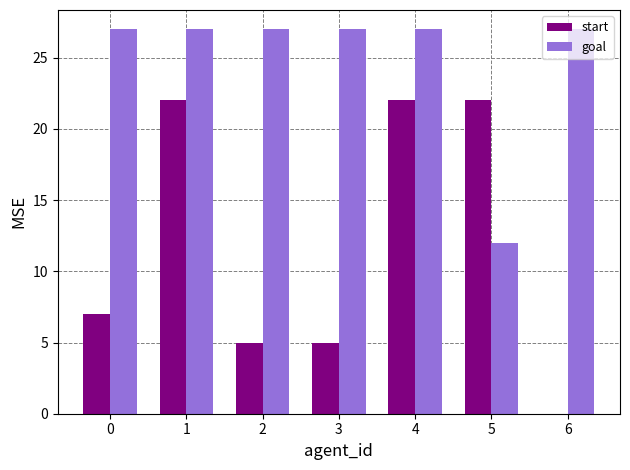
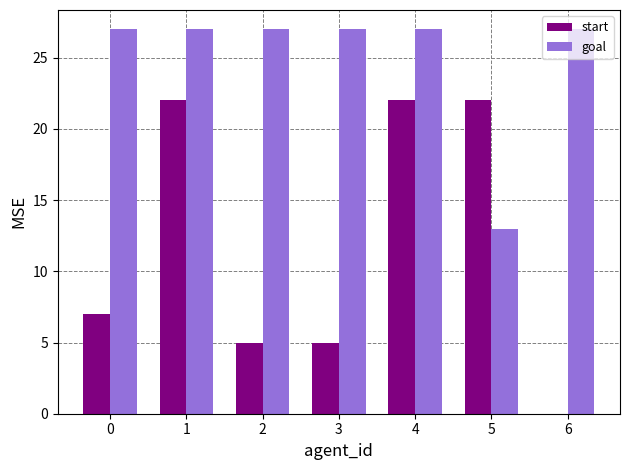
goal, 5: 12 -> 13
